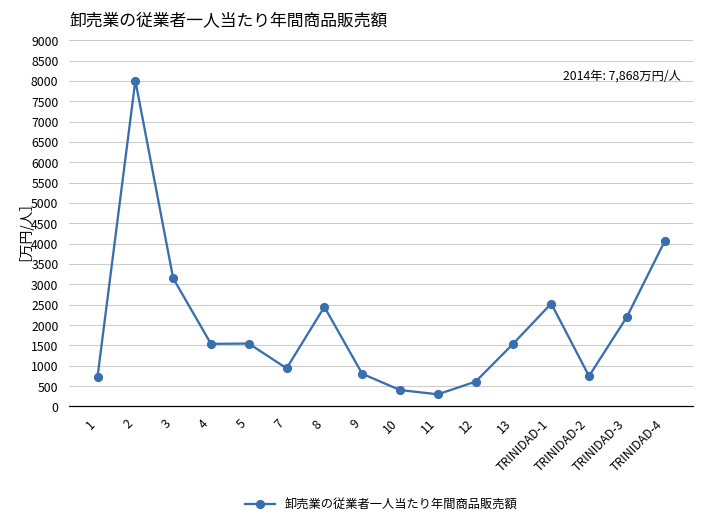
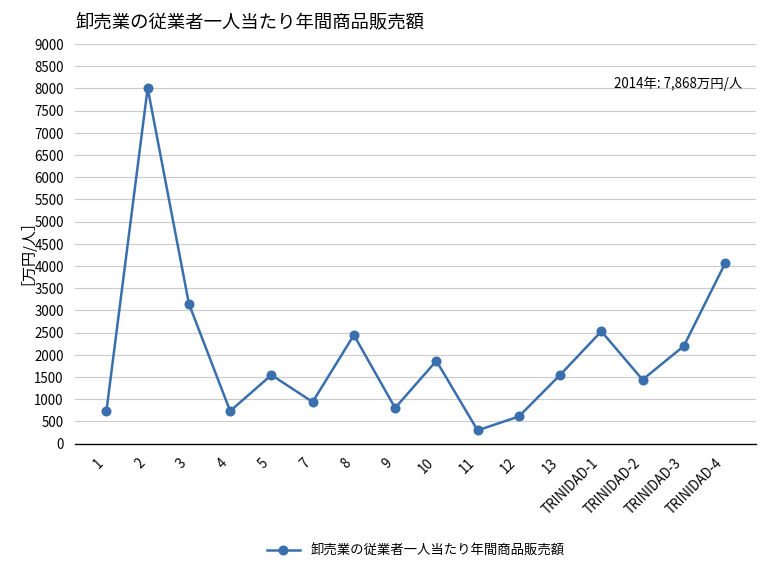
4: 1500 -> 700
10: 400 -> 1900
TRINIDAD-2: 700 -> 1400
